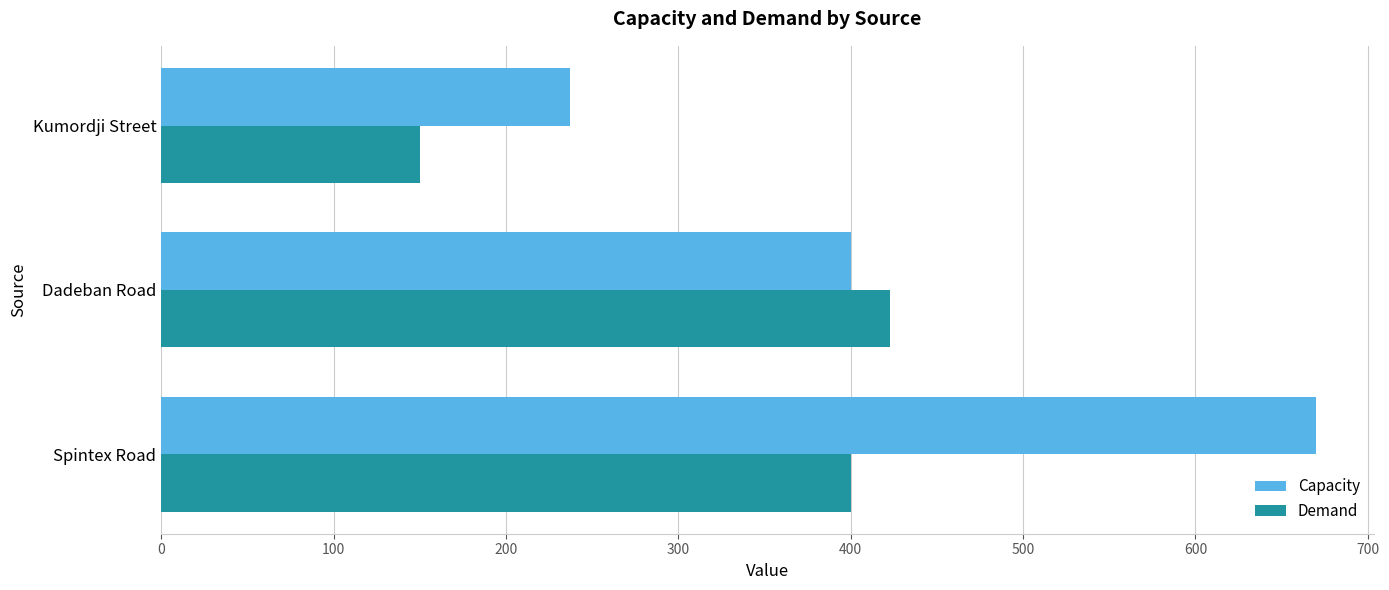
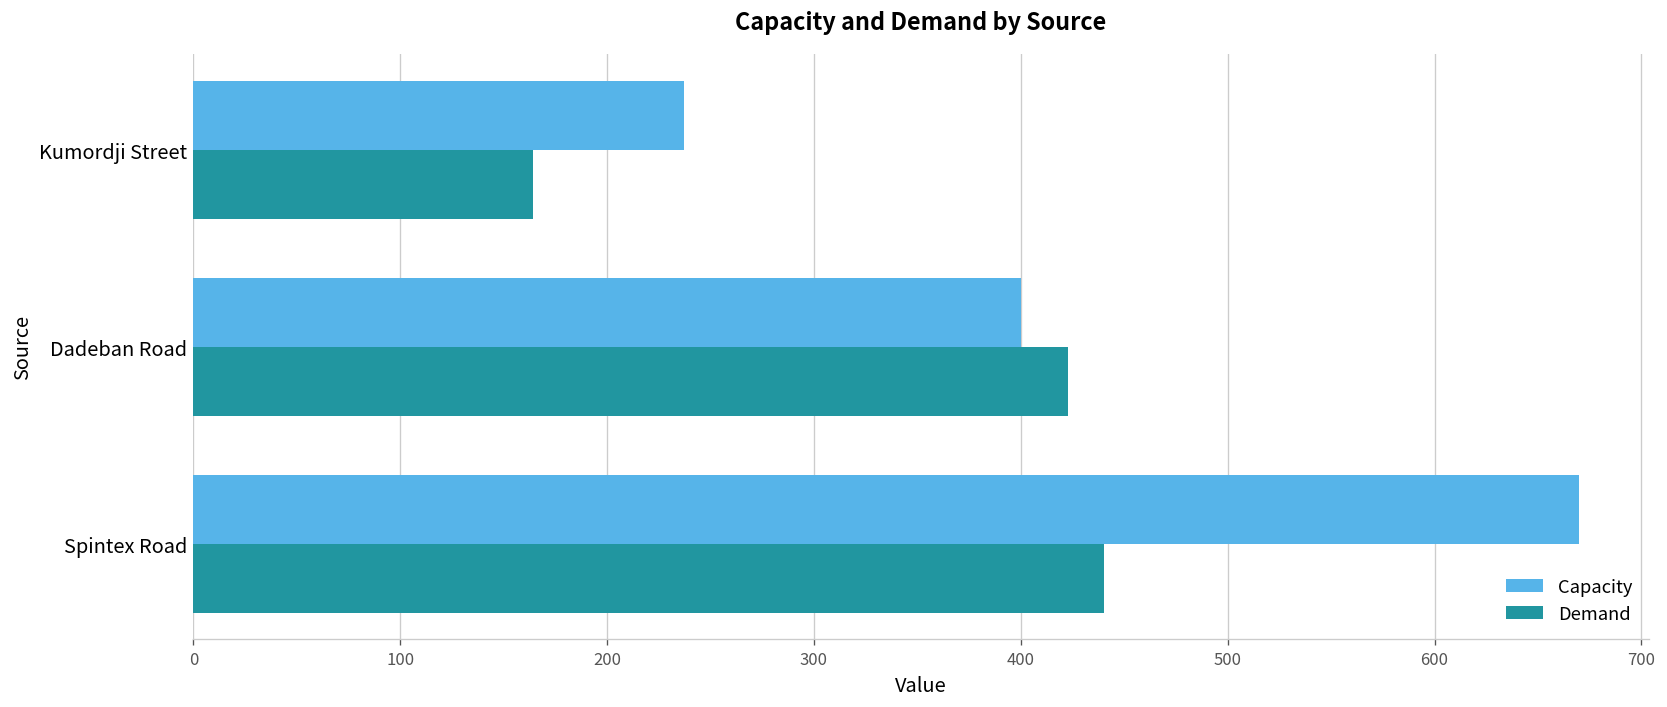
Demand, Kumordji Street: 150 -> 164
Demand, Spintex Road: 400 -> 440
